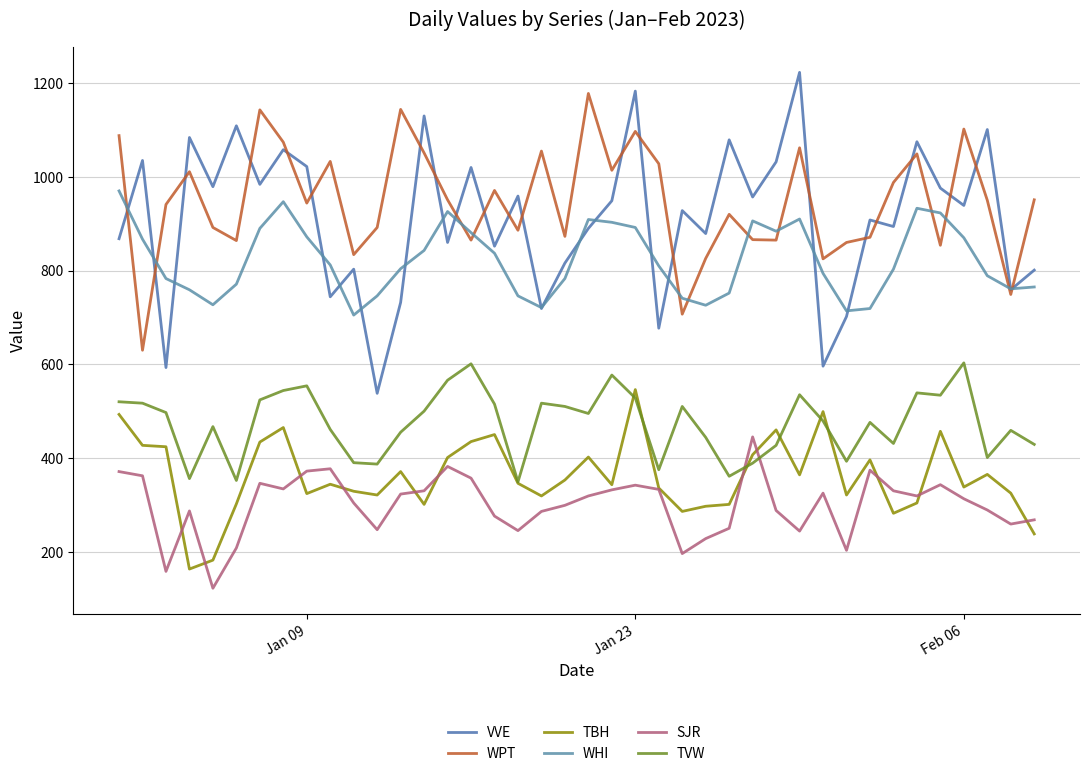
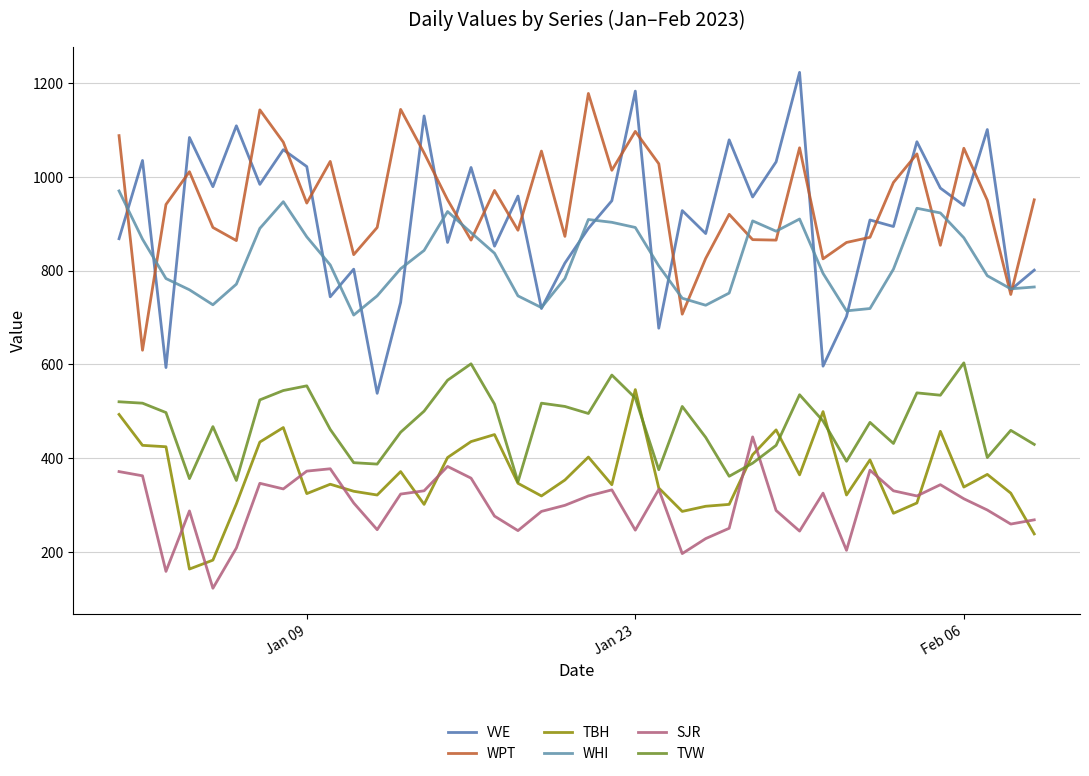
SJR, Jan 23: 340 -> 250
WPT, Feb 06: 1100 -> 1060
